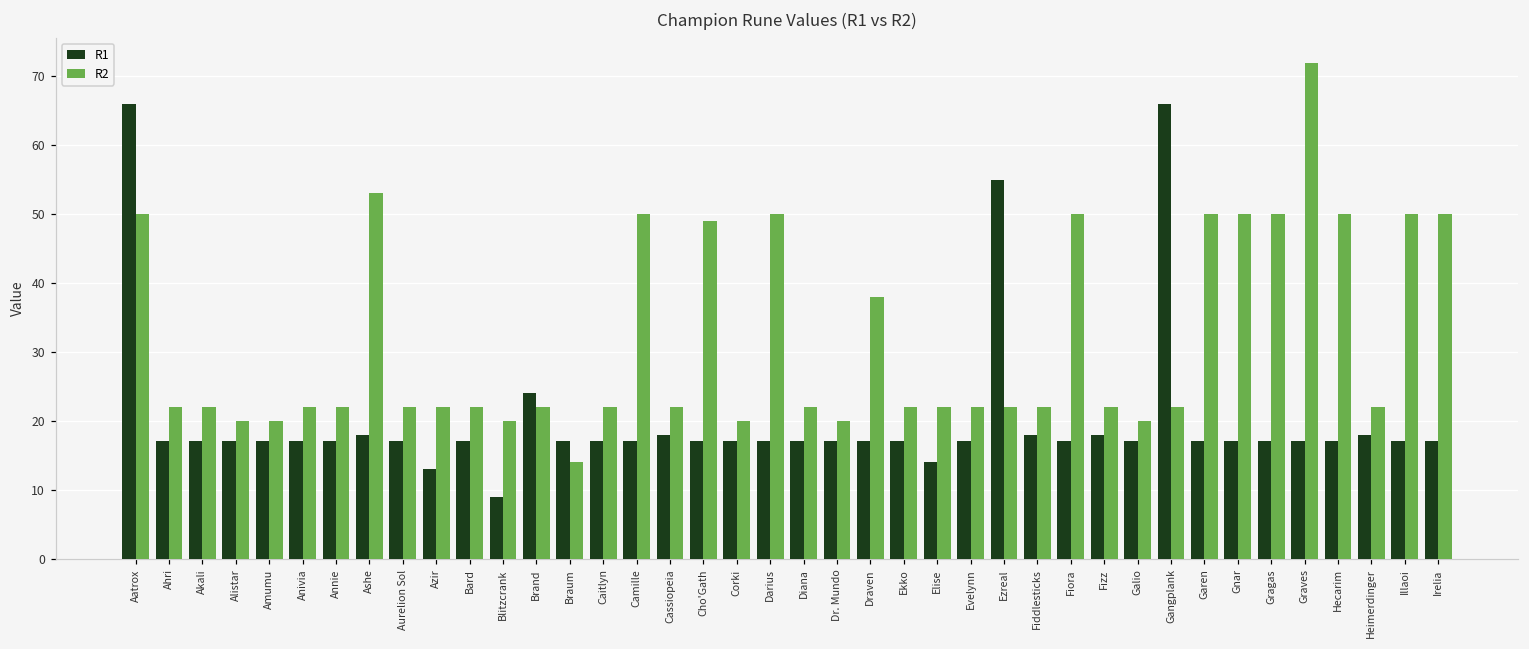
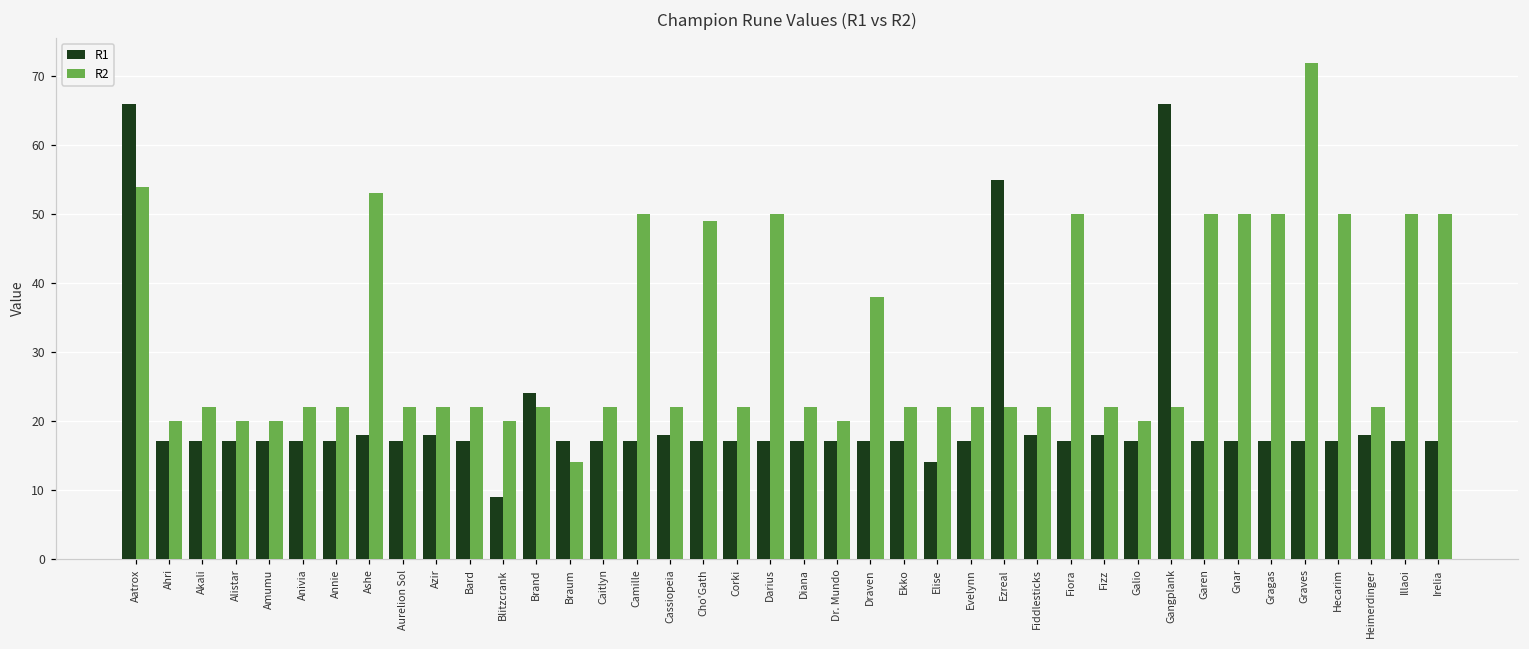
R2, Aatrox: 50 -> 54
R2, Ahri: 22 -> 20
R1, Azir: 13 -> 18
R2, Corki: 20 -> 22
